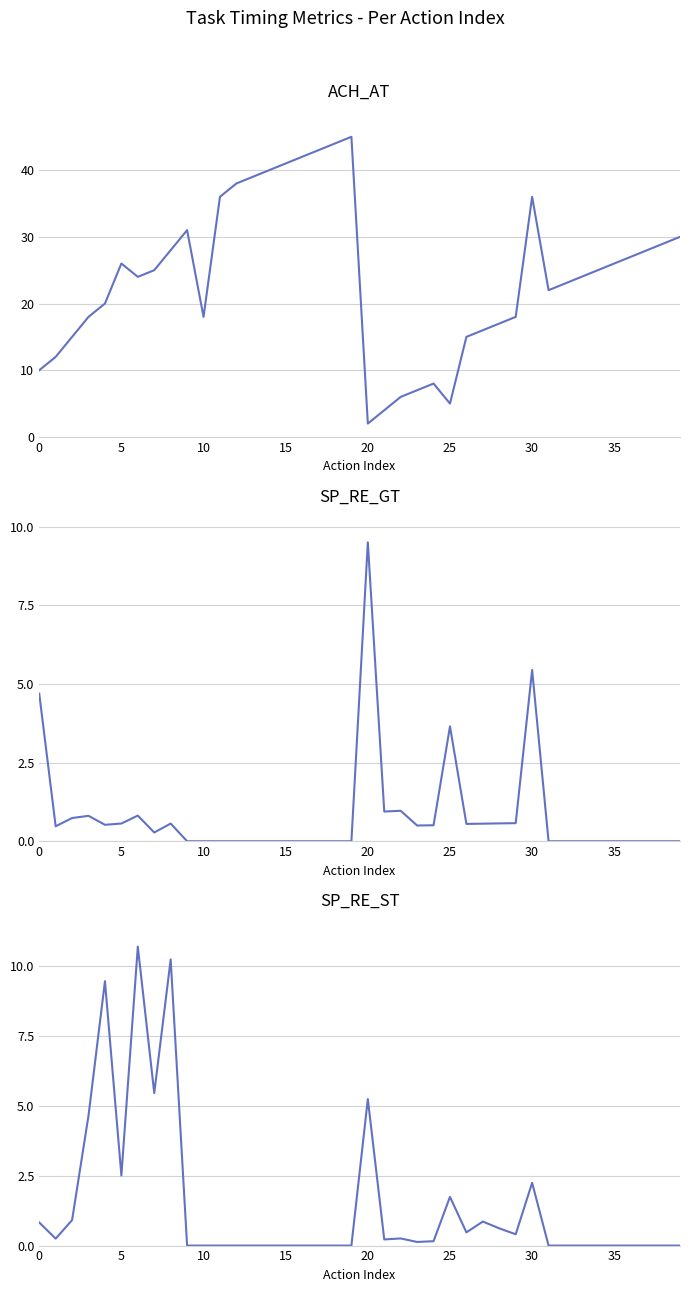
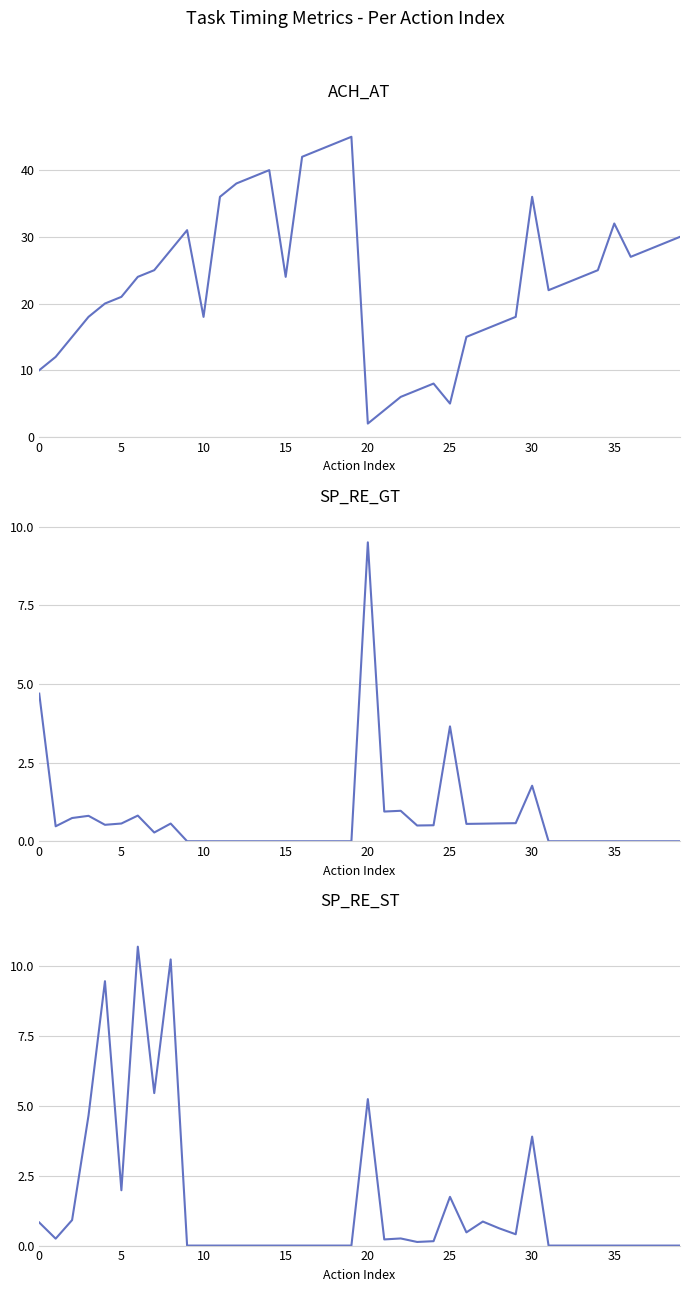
ACH_AT, 5: 26 -> 21
ACH_AT, 15: 41 -> 24
ACH_AT, 35: 26 -> 32
SP_RE_GT, 30: 5.4 -> 1.8
SP_RE_ST, 5: 2.5 -> 2.0
SP_RE_ST, 30: 2.2 -> 3.9
